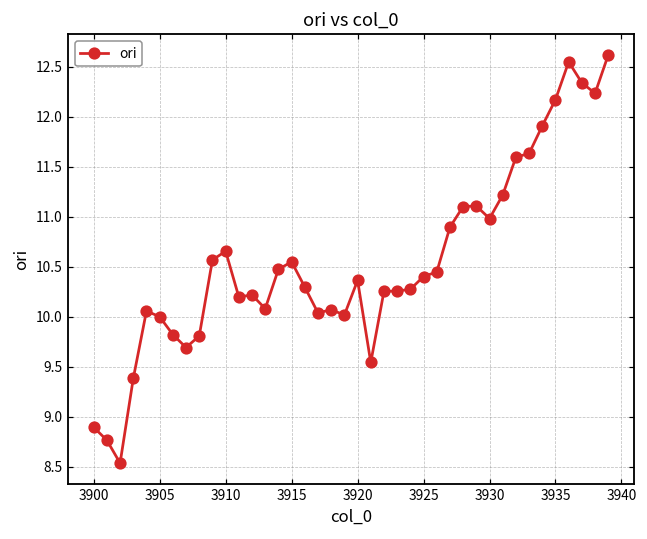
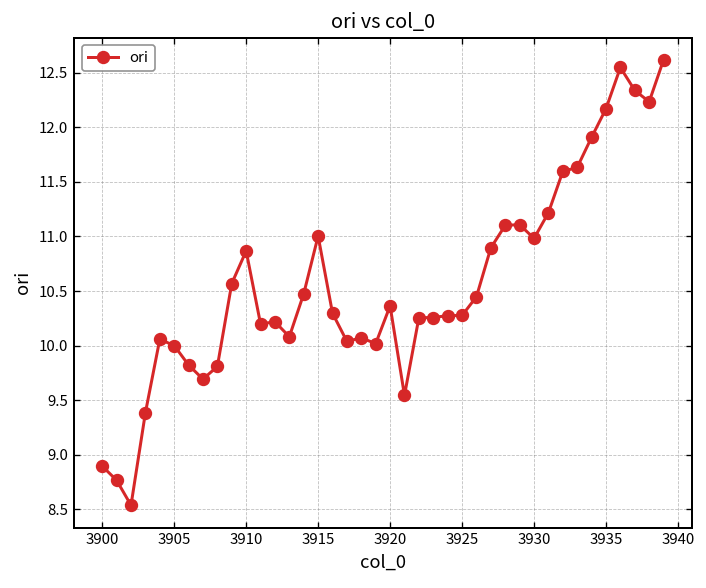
3910: 10.7 -> 10.9
3915: 10.5 -> 11.0
3925: 10.4 -> 10.3
